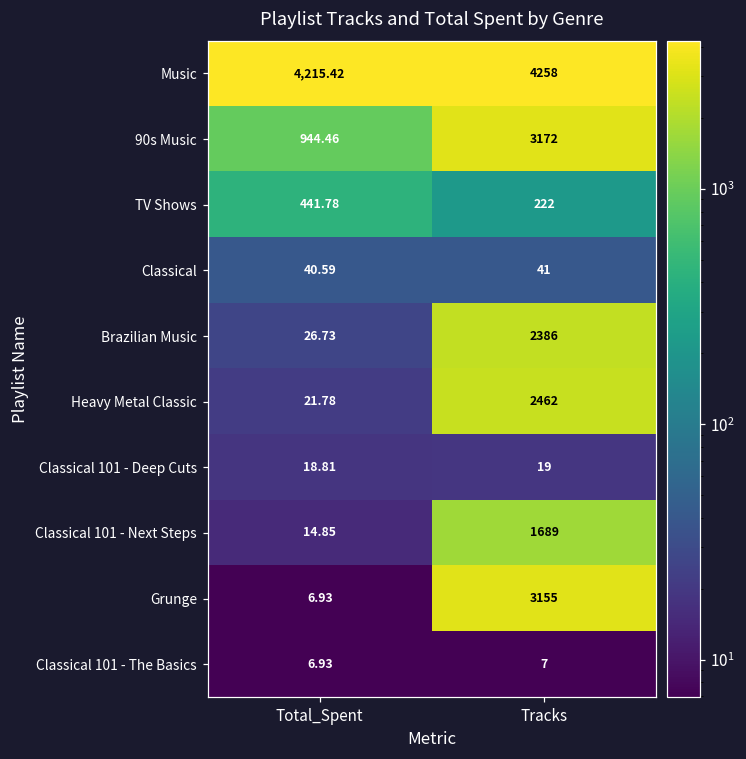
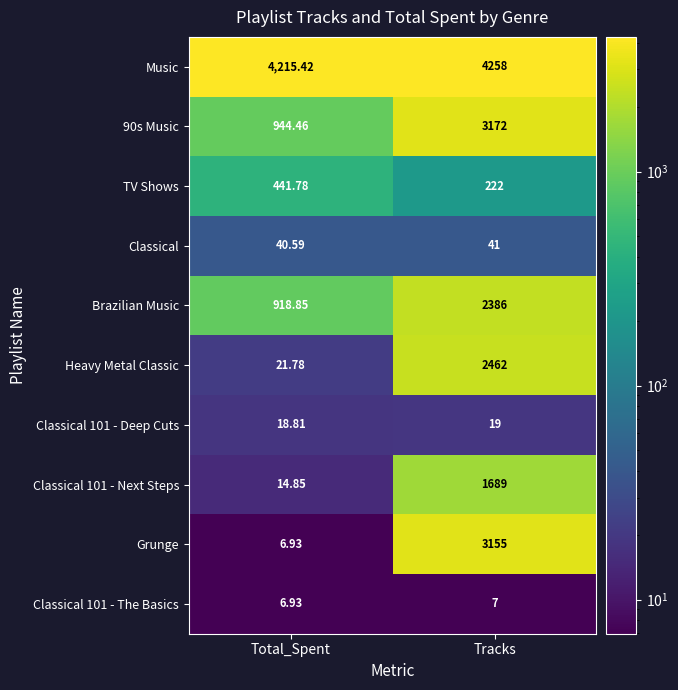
Brazilian Music, Total_Spent: 26.73 -> 918.85
